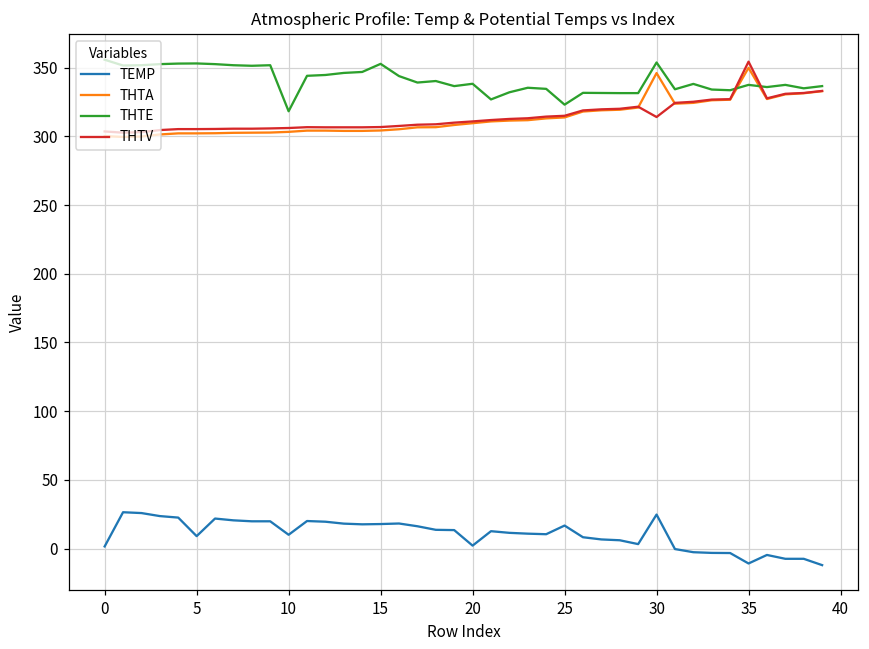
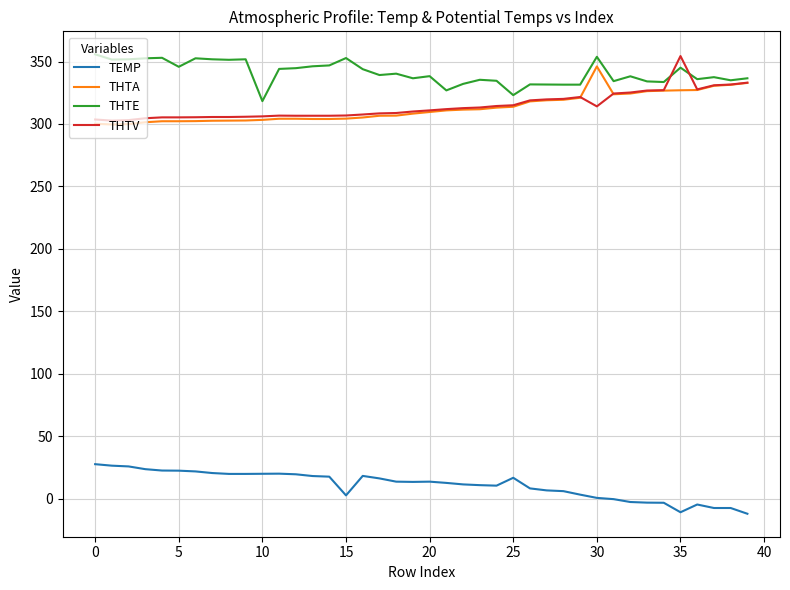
TEMP, 0: 2 -> 28
TEMP, 5: 9 -> 22
THTE, 5: 353 -> 346
TEMP, 10: 10 -> 20
TEMP, 15: 18 -> 3
TEMP, 20: 2 -> 14
TEMP, 30: 25 -> 1
THTA, 35: 350 -> 327
THTE, 35: 338 -> 345
